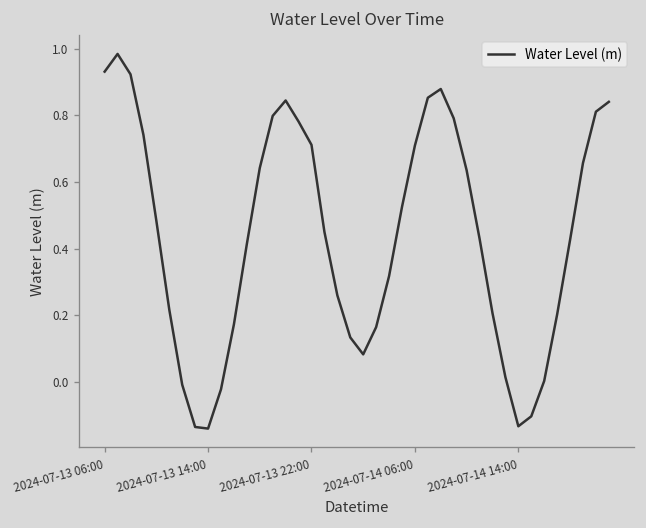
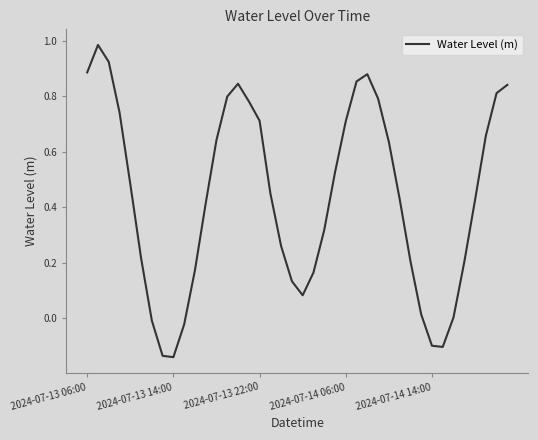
2024-07-13 06:00: 0.93 -> 0.89
2024-07-14 14:00: -0.13 -> -0.10
